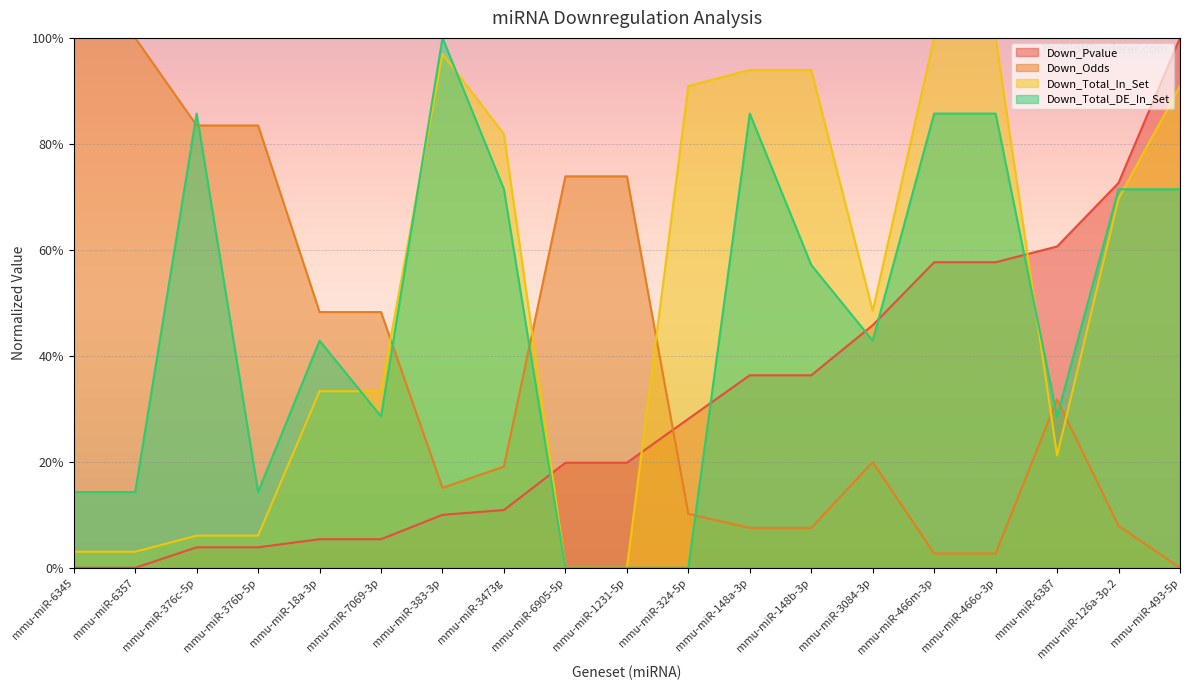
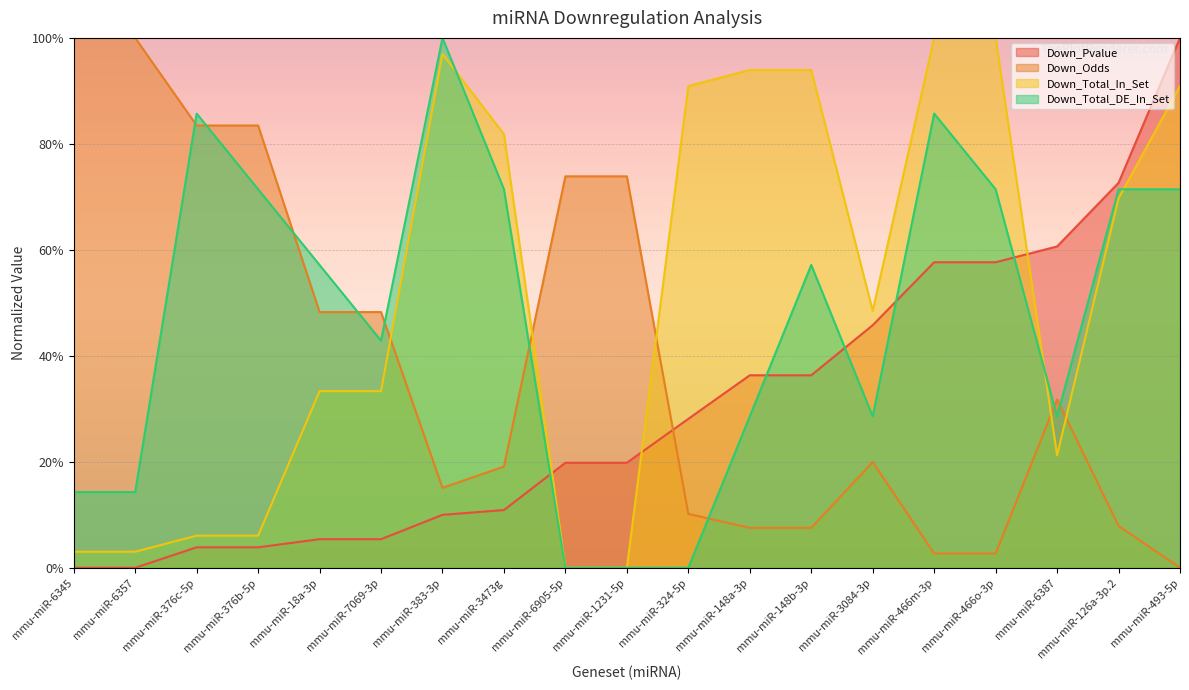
Down_Total_DE_In_Set, mmu-miR-376b-5p: 14% -> 71%
Down_Total_DE_In_Set, mmu-miR-18a-3p: 43% -> 57%
Down_Total_DE_In_Set, mmu-miR-7069-3p: 29% -> 43%
Down_Total_DE_In_Set, mmu-miR-148a-3p: 86% -> 29%
Down_Total_DE_In_Set, mmu-miR-3084-3p: 43% -> 29%
Down_Total_DE_In_Set, mmu-miR-466o-3p: 86% -> 71%
